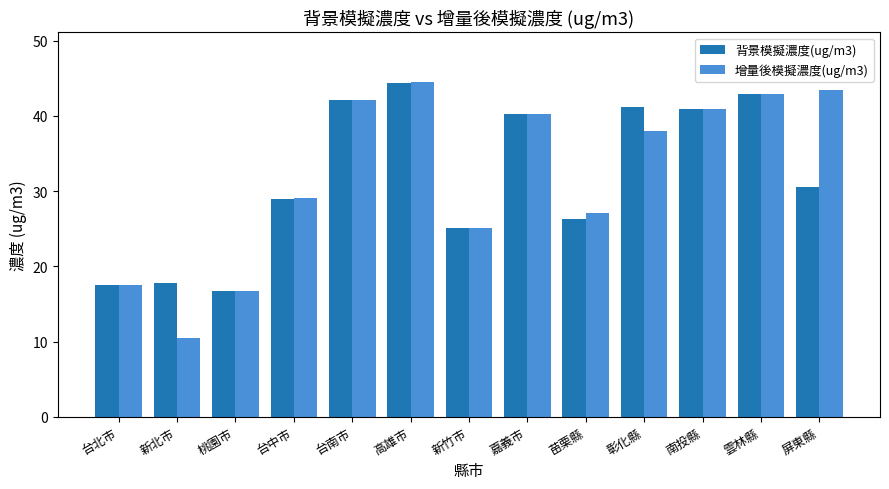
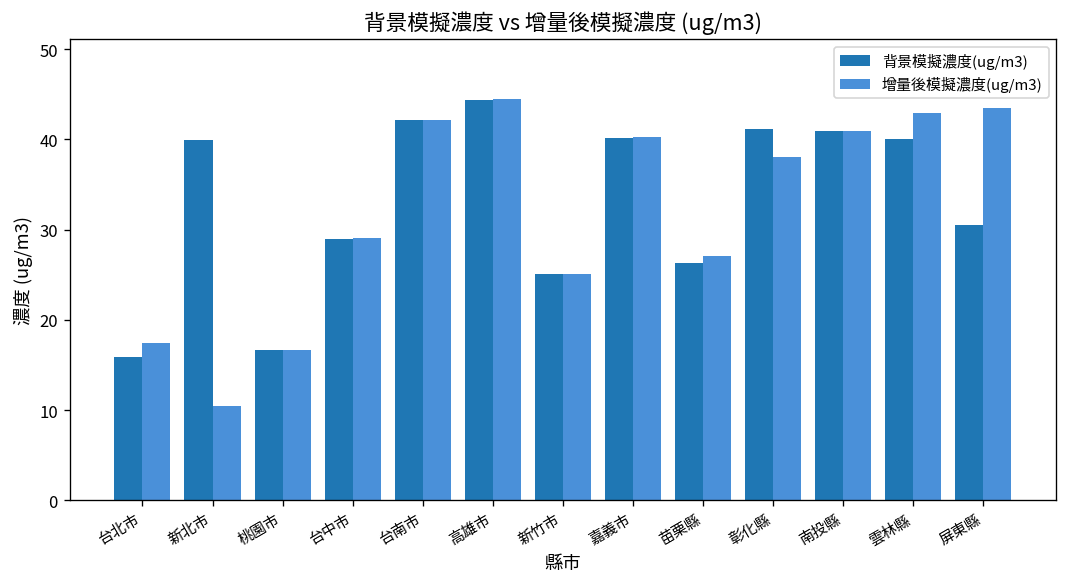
背景模擬濃度(ug/m3), 台北市: 17 -> 16
背景模擬濃度(ug/m3), 新北市: 18 -> 40
背景模擬濃度(ug/m3), 雲林縣: 43 -> 40
